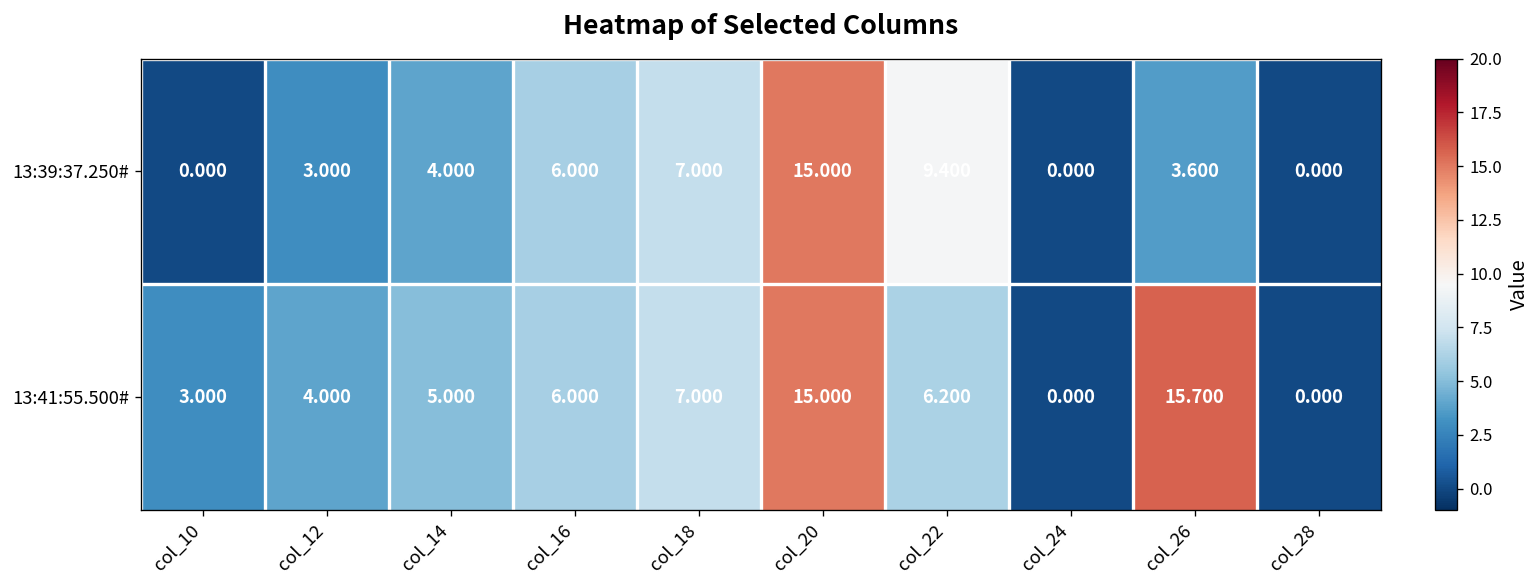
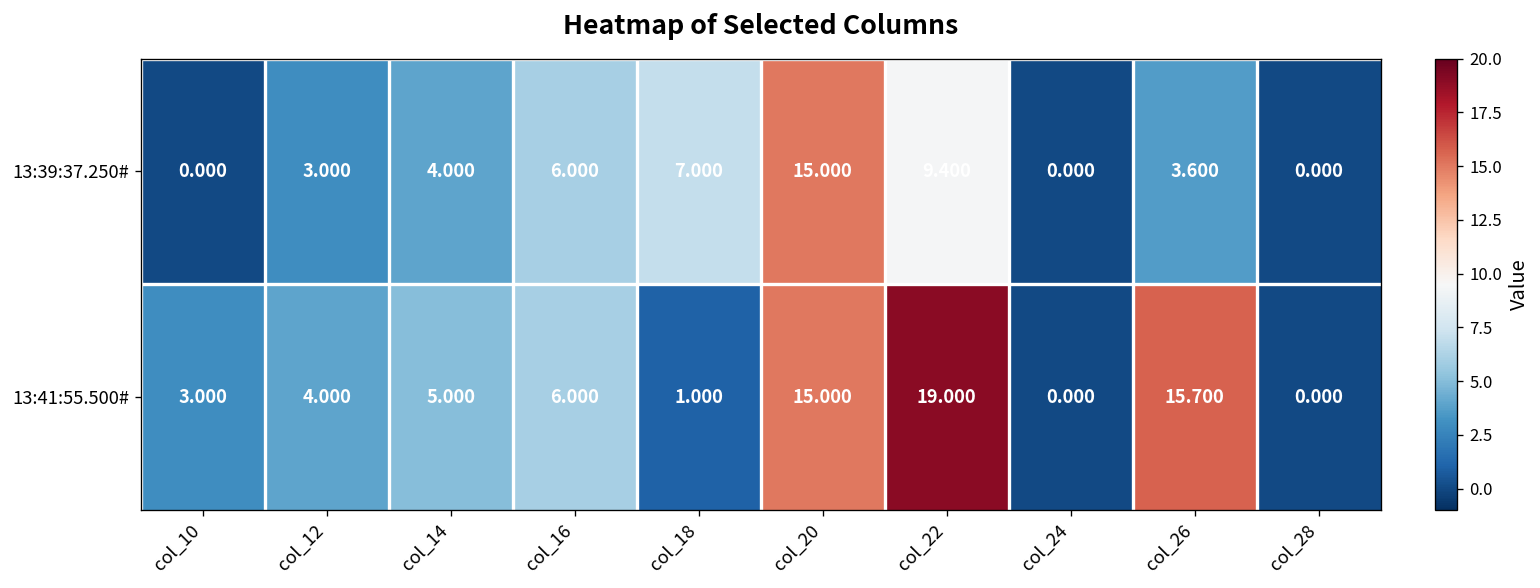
13:41:55.500#, col_18: 7.000 -> 1.000
13:41:55.500#, col_22: 6.200 -> 19.000
